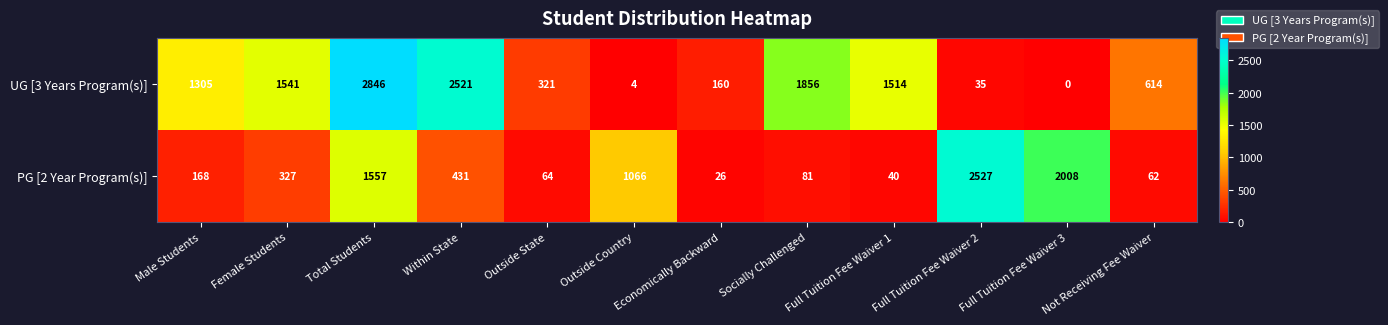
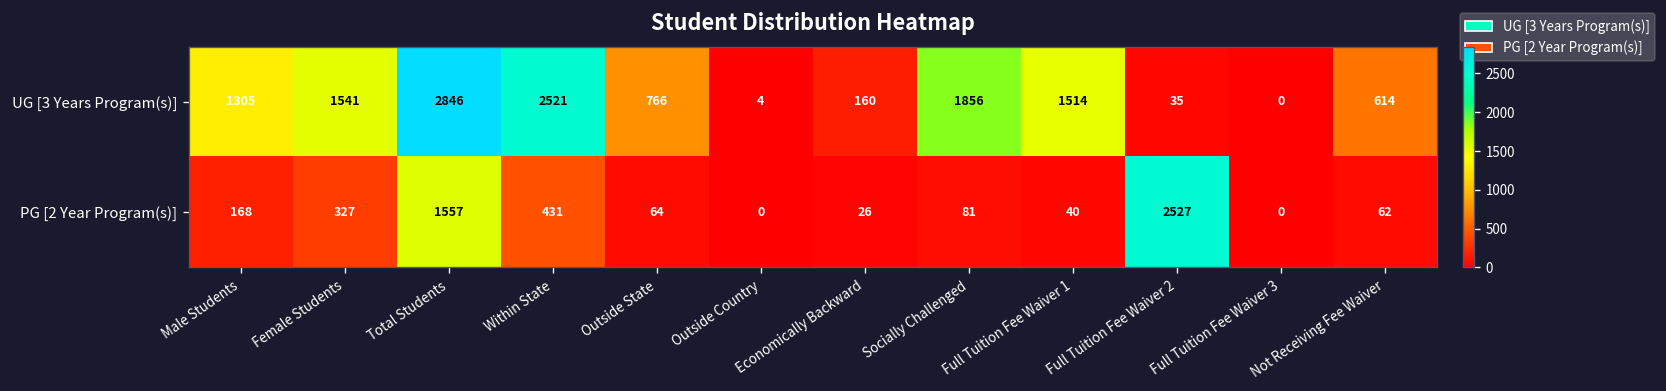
UG [3 Years Program(s)], Outside State: 321 -> 766
PG [2 Year Program(s)], Outside Country: 1066 -> 0
PG [2 Year Program(s)], Full Tuition Fee Waiver 3: 2008 -> 0
